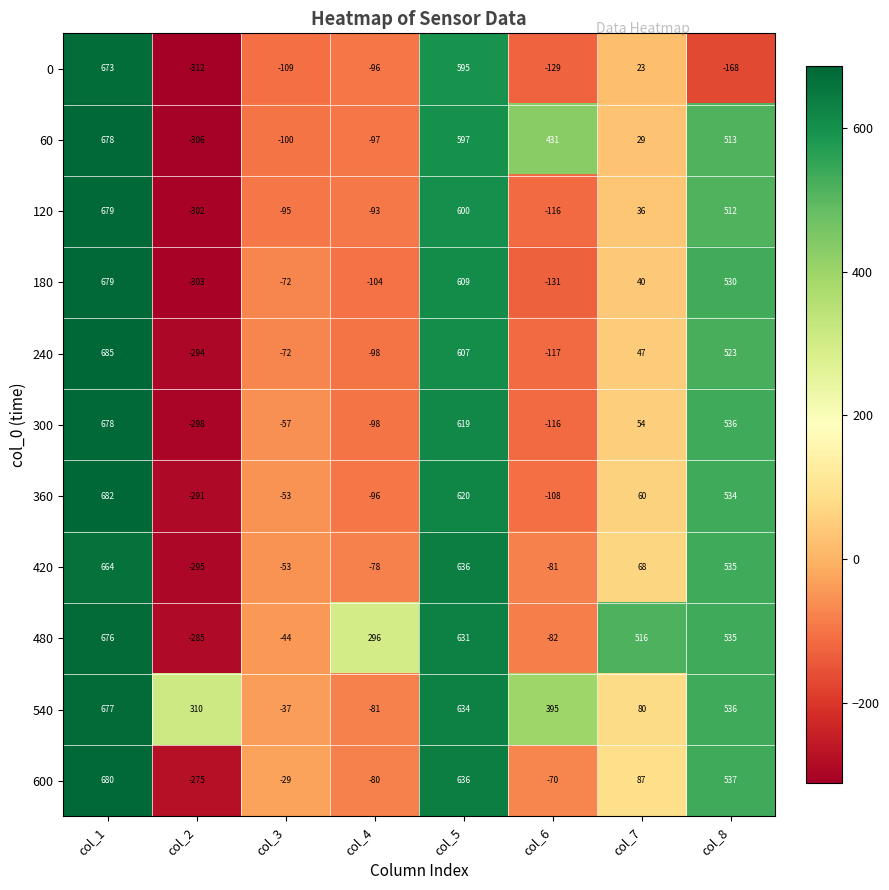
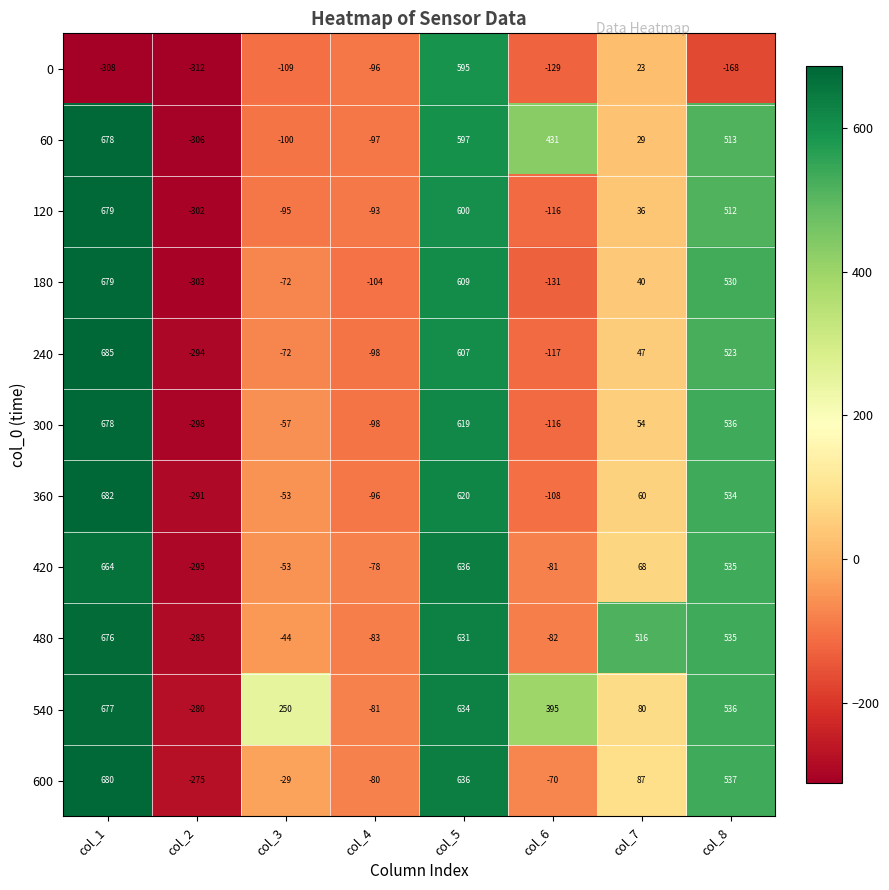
0, col_1: 673 -> -308
480, col_4: 296 -> -83
540, col_2: 310 -> -280
540, col_3: -37 -> 250
